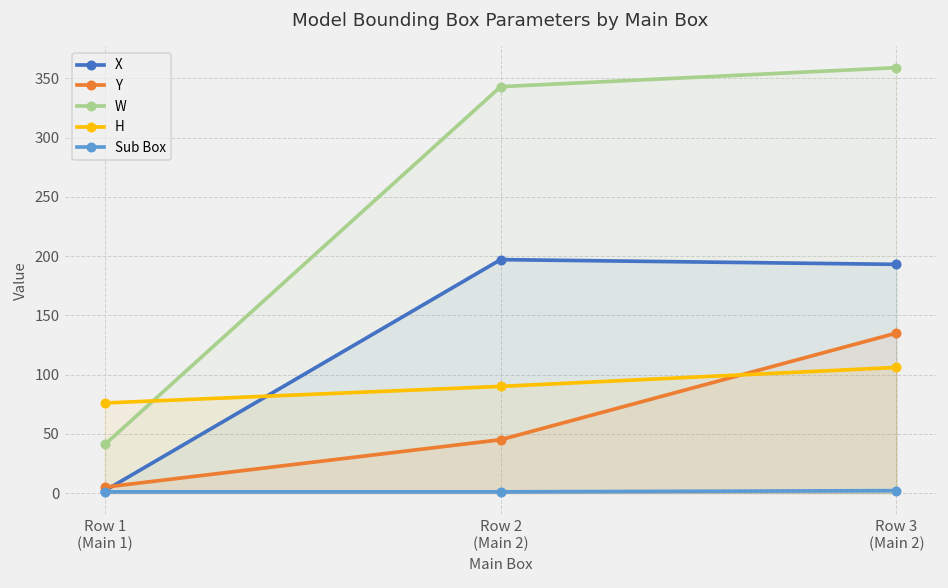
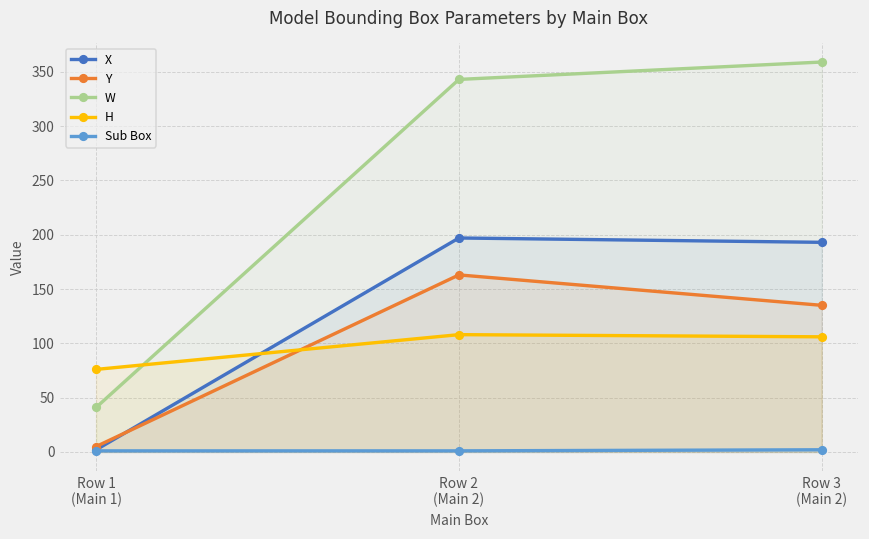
Y, Row 2 (Main 2): 50 -> 160
H, Row 2 (Main 2): 90 -> 110
